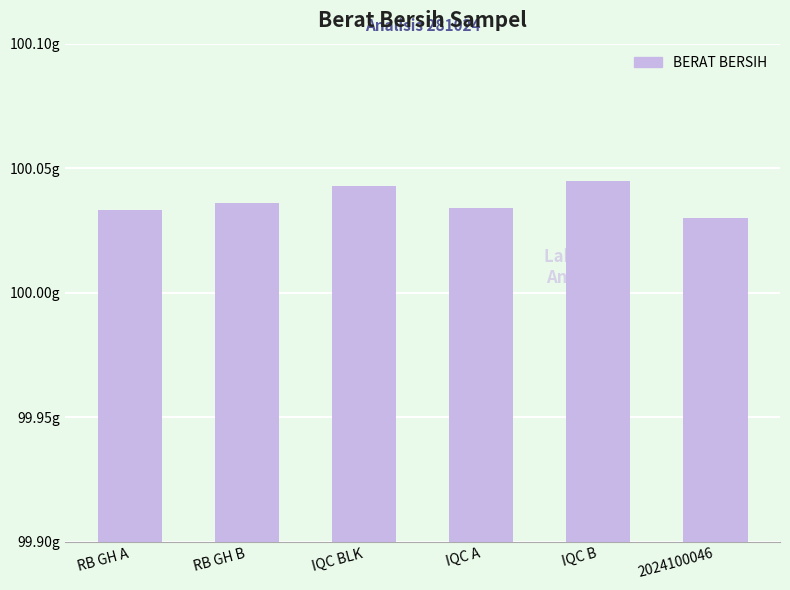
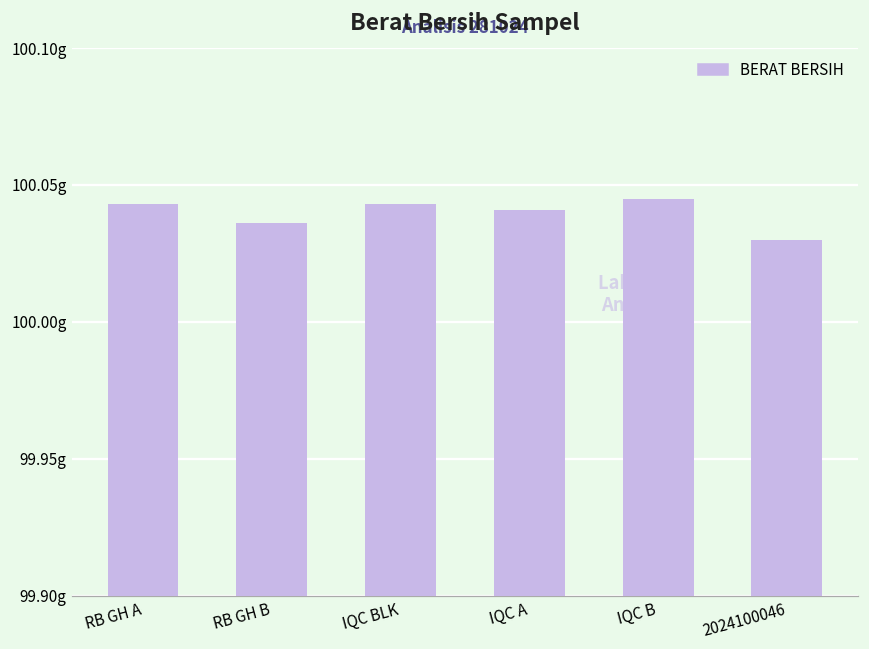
RB GH A: 100.033g -> 100.043g
IQC A: 100.034g -> 100.041g
